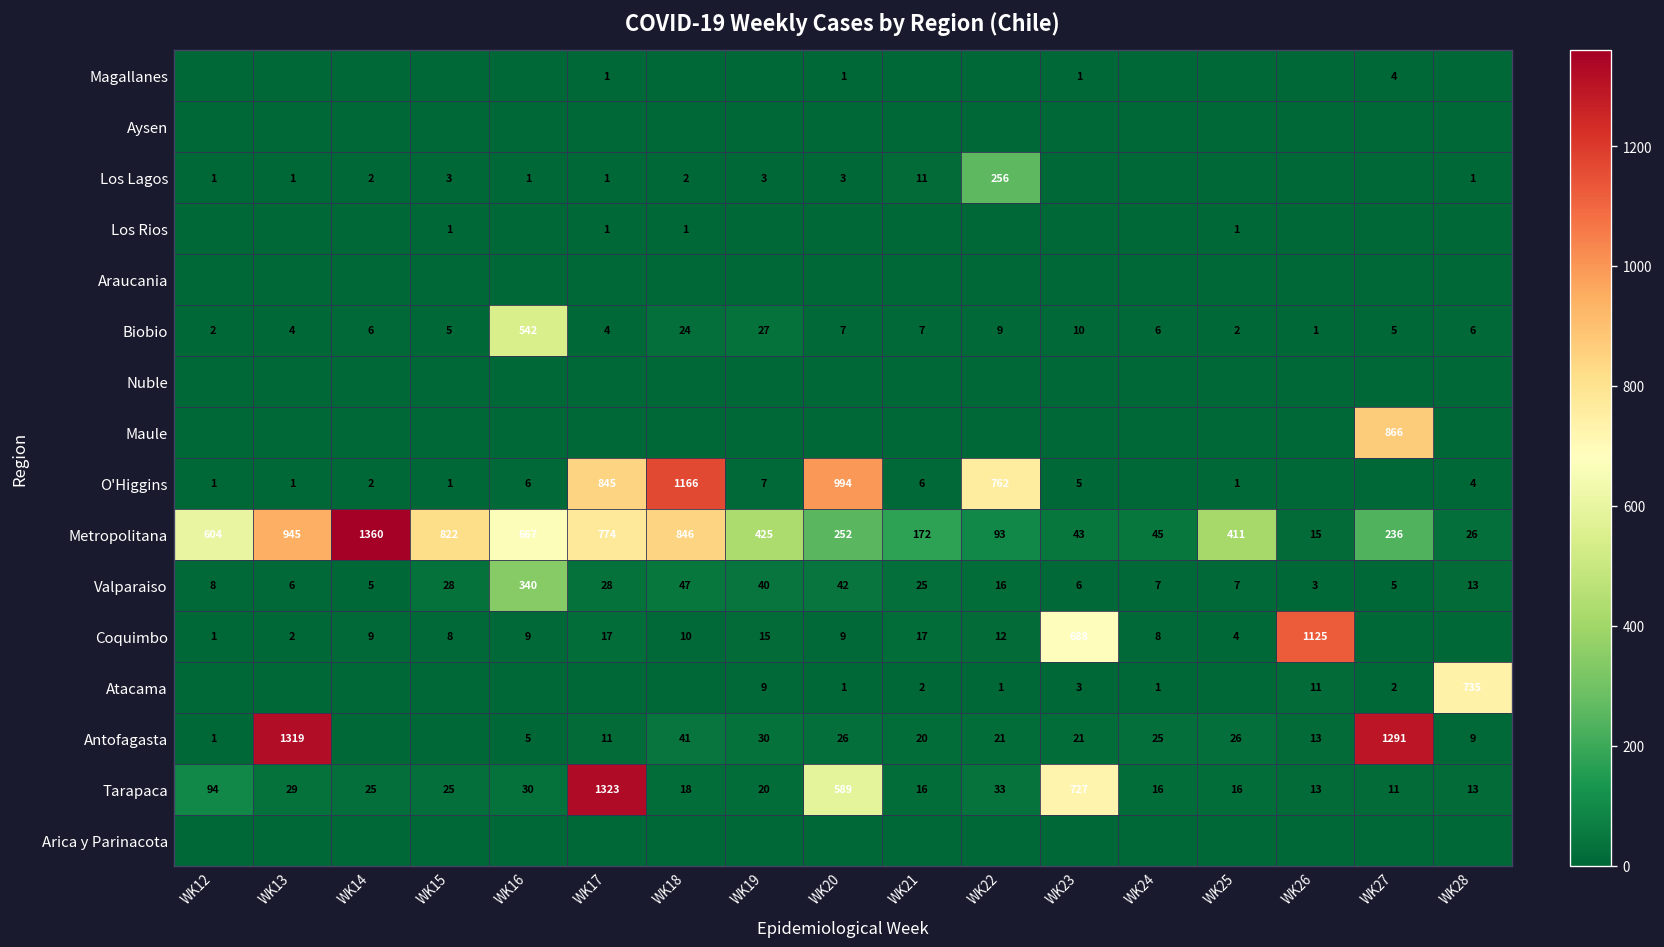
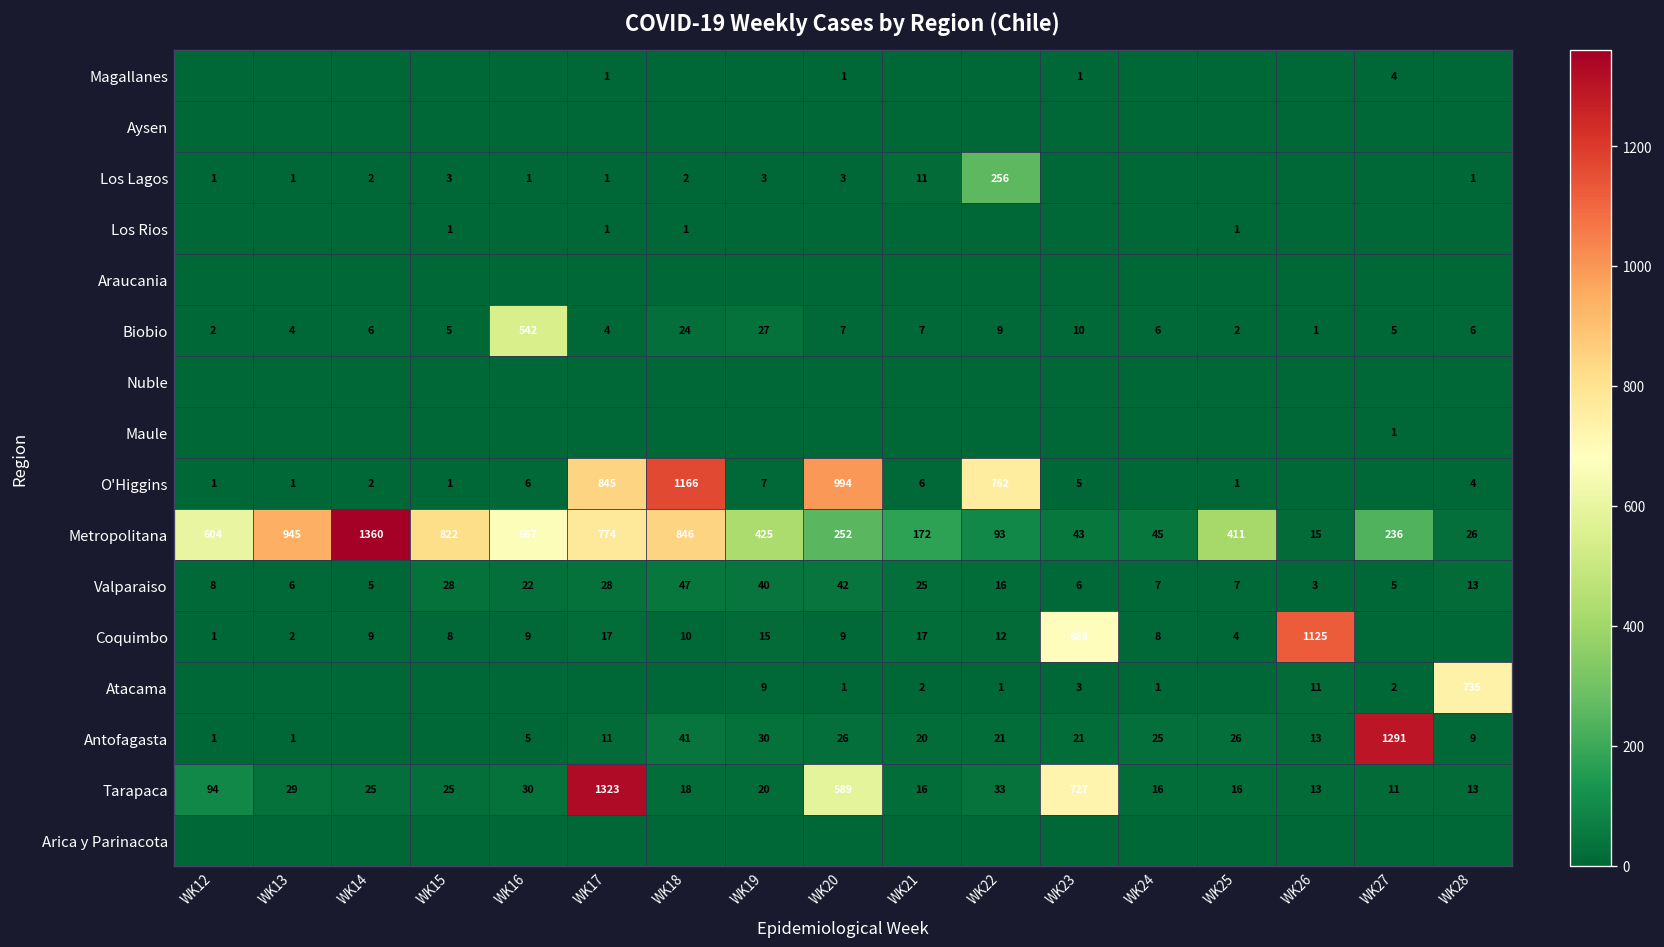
Maule, WK27: 866 -> 1
Valparaiso, WK16: 340 -> 22
Antofagasta, WK13: 1319 -> 1
